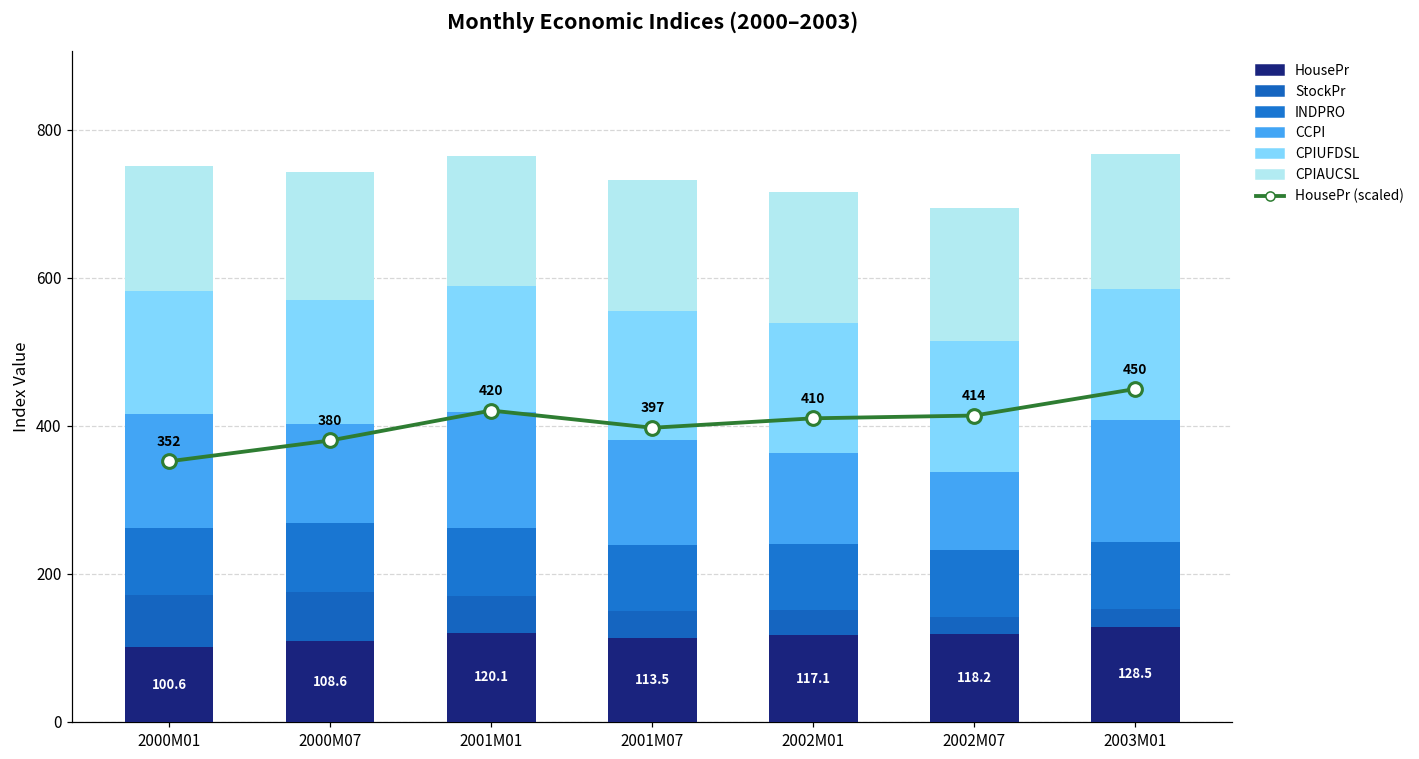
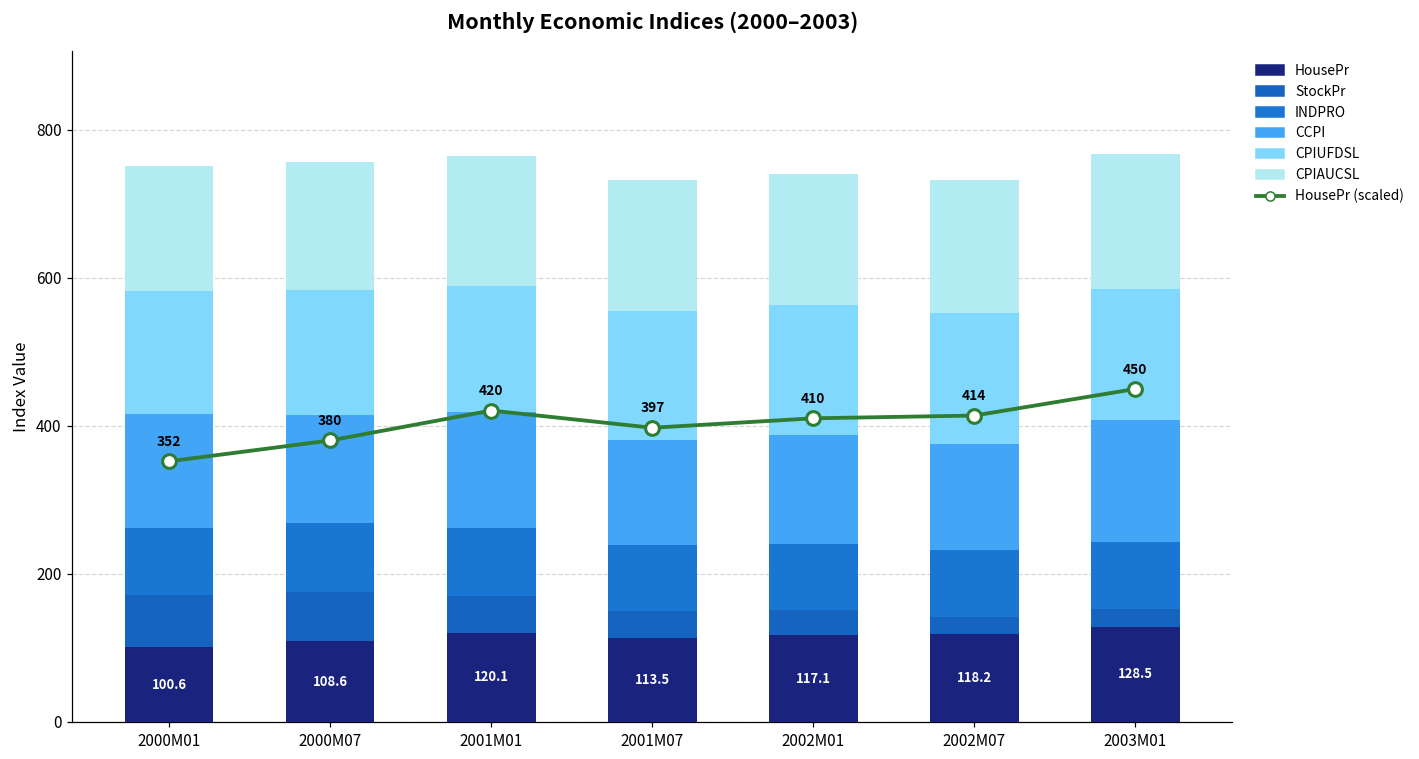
CCPI, 2000M07: 130 -> 150
CCPI, 2002M01: 120 -> 150
CCPI, 2002M07: 110 -> 140
